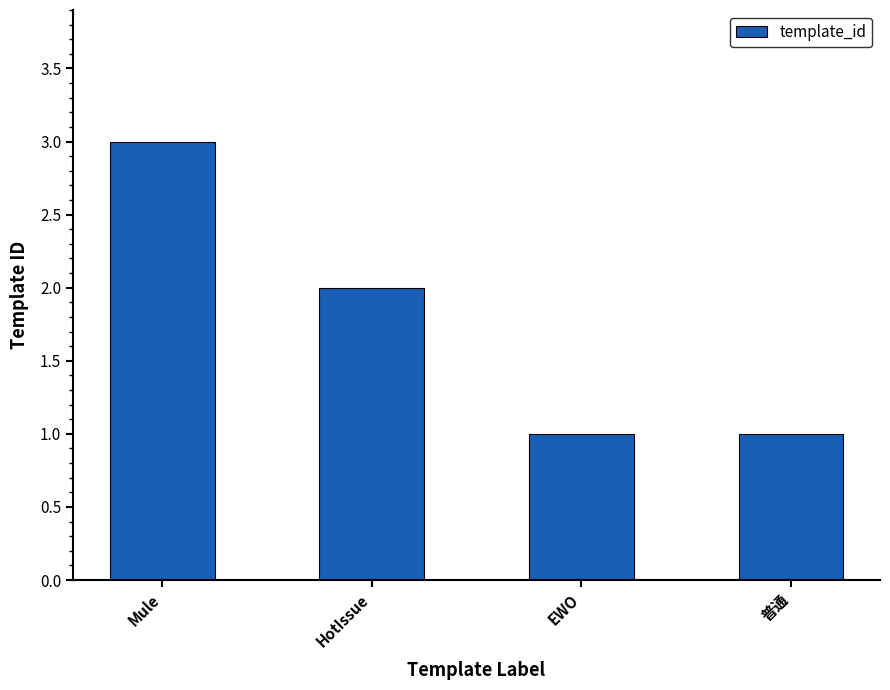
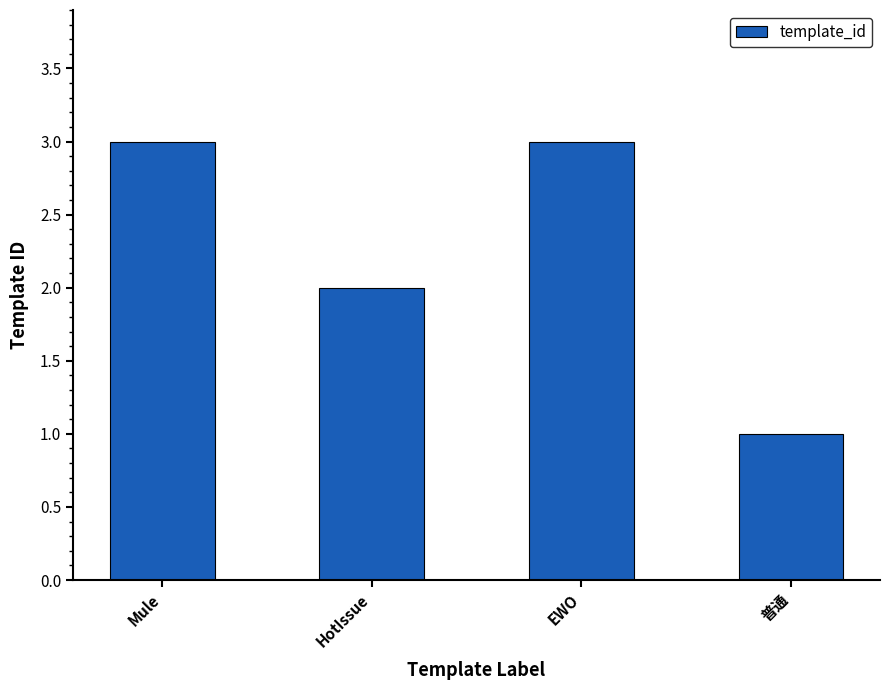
EWO: 1 -> 3
